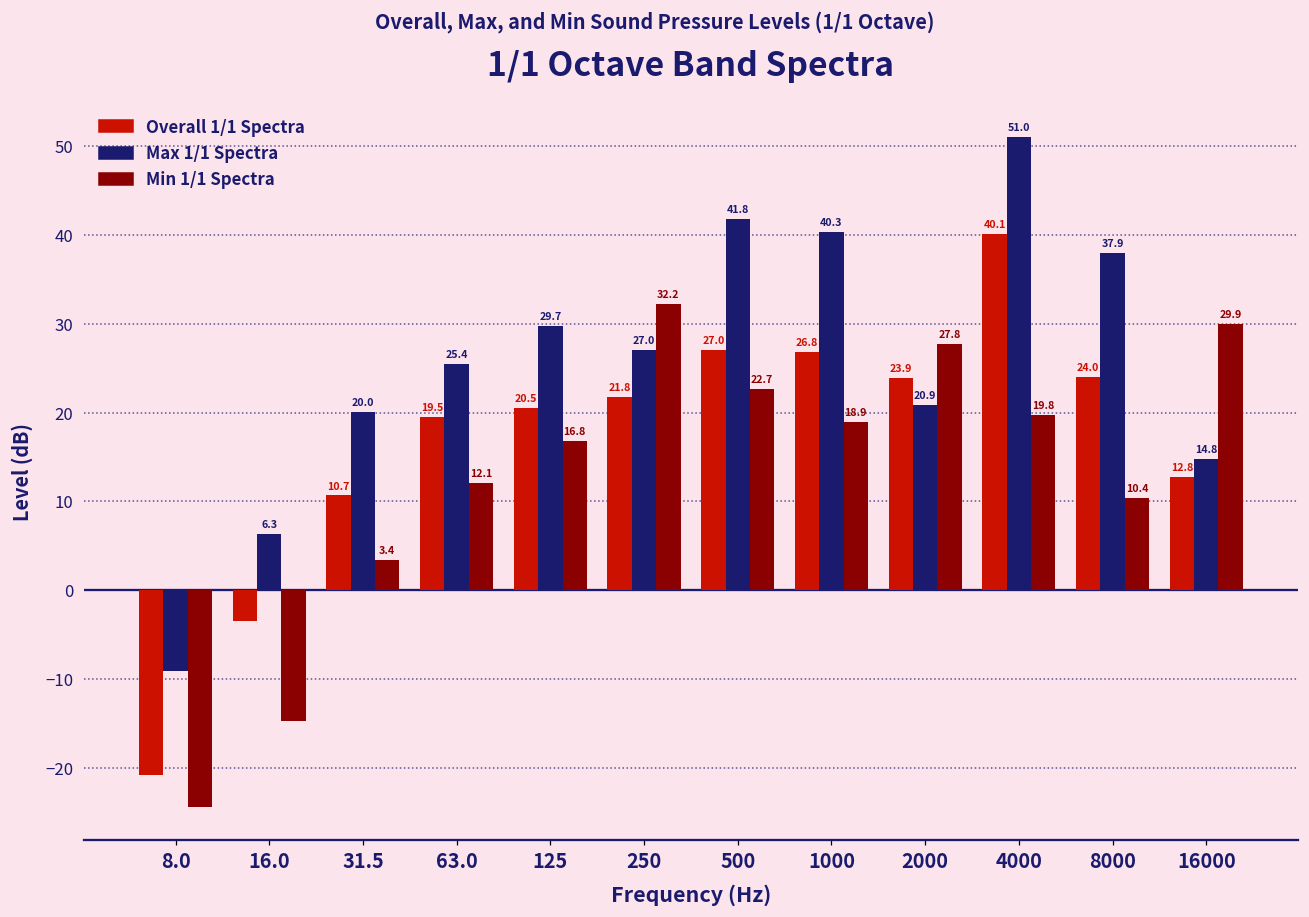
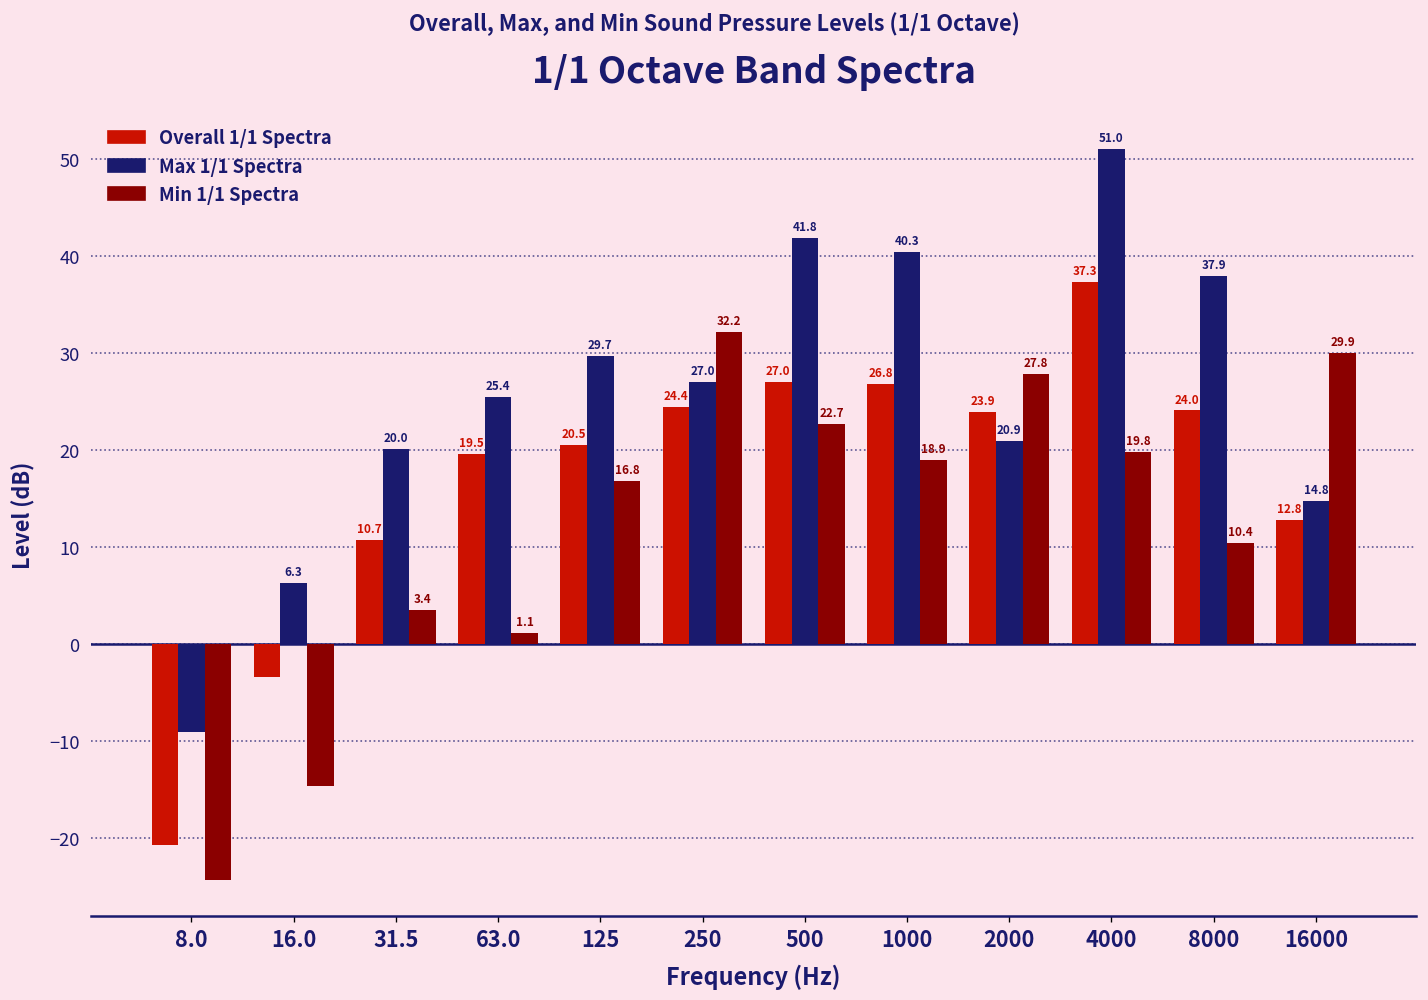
Min 1/1 Spectra, 63.0: 12.1 -> 1.1
Overall 1/1 Spectra, 250: 21.8 -> 24.4
Overall 1/1 Spectra, 4000: 40.1 -> 37.3
